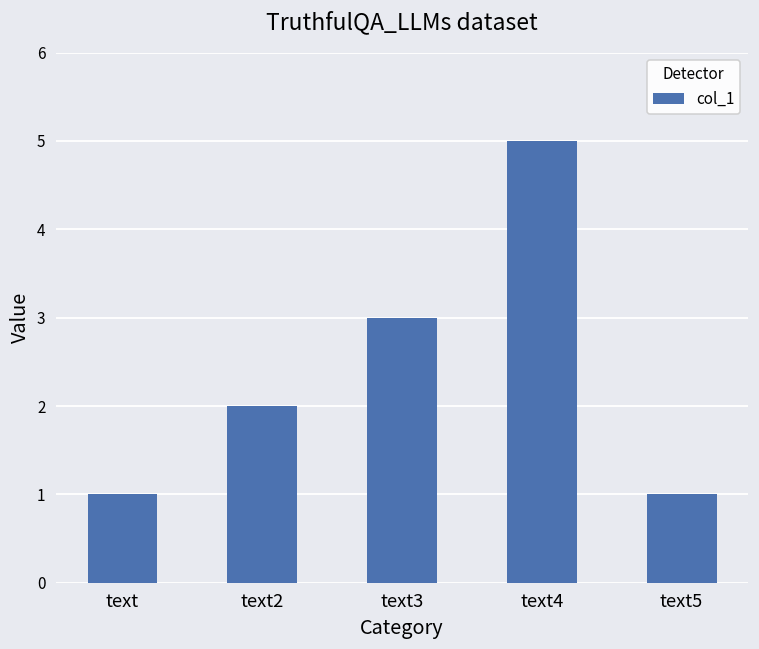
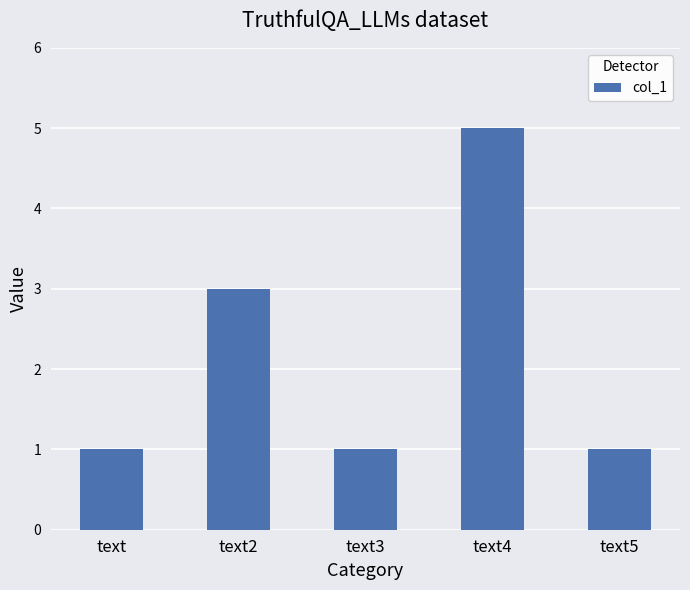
text2: 2 -> 3
text3: 3 -> 1
